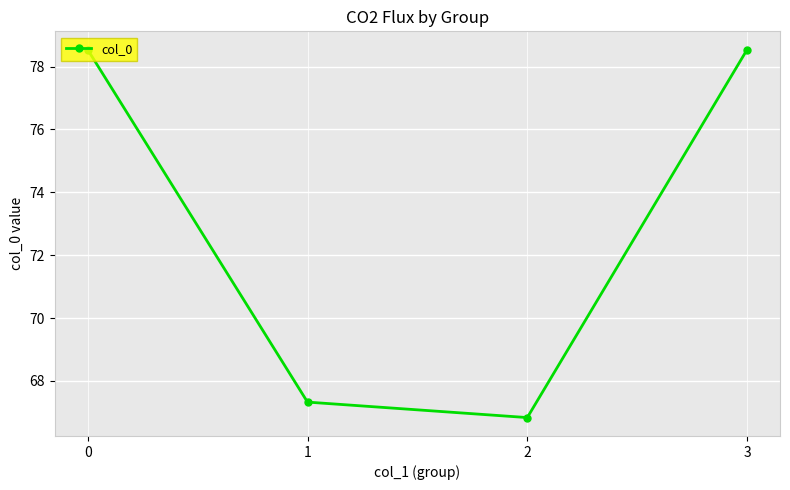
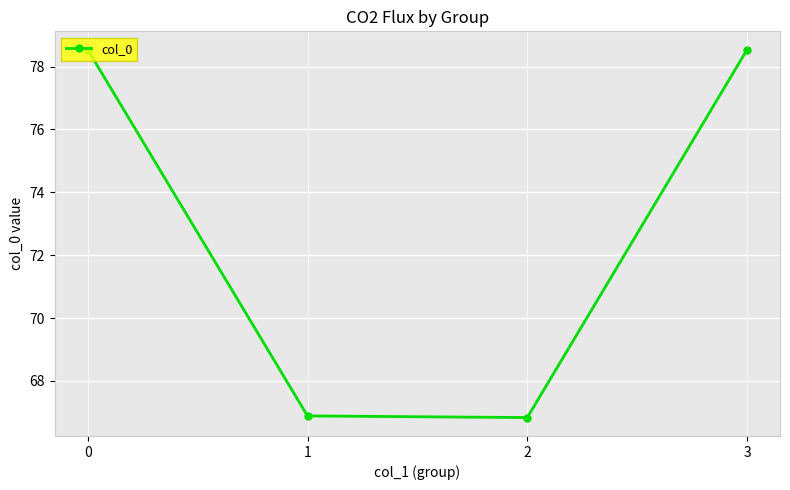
1: 67.3 -> 66.9
